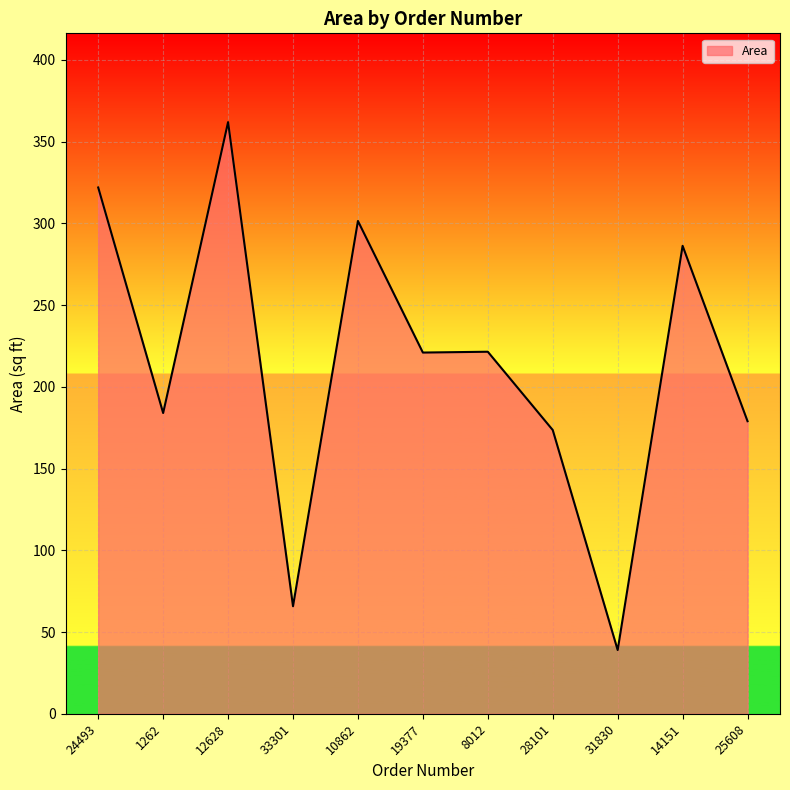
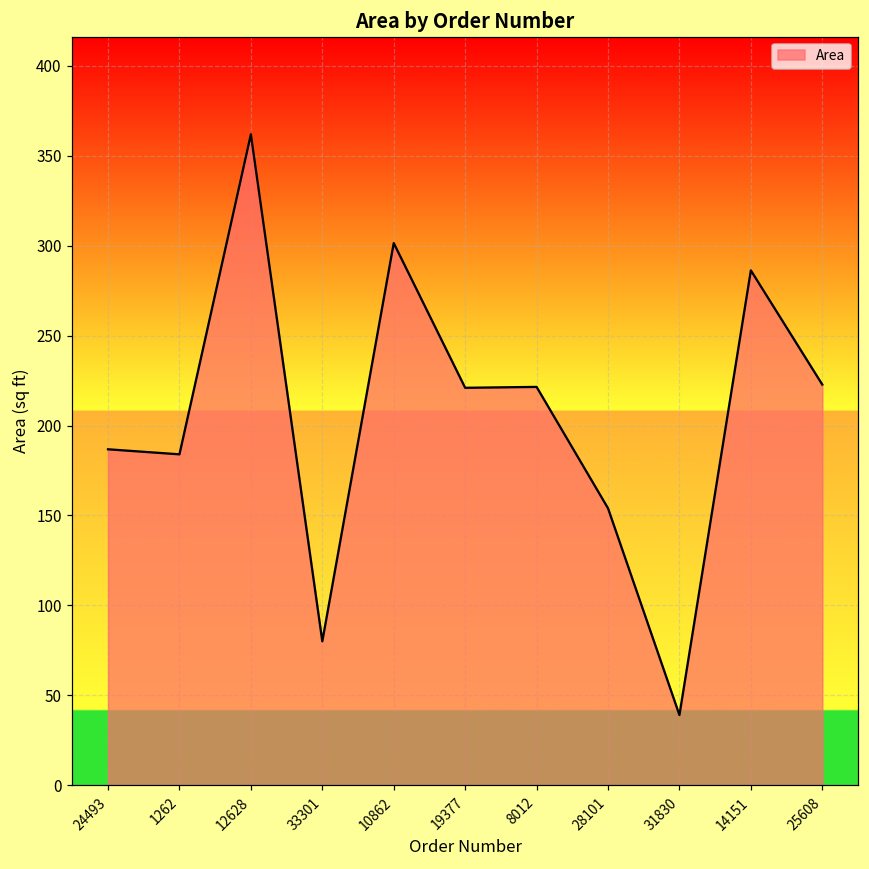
24493: 322 -> 187
33301: 66 -> 80
28101: 174 -> 154
25608: 179 -> 223
